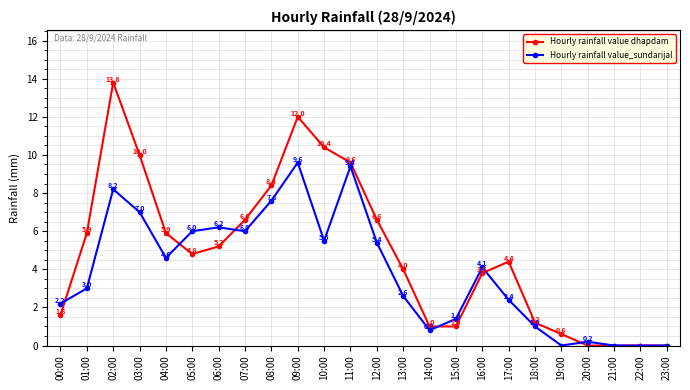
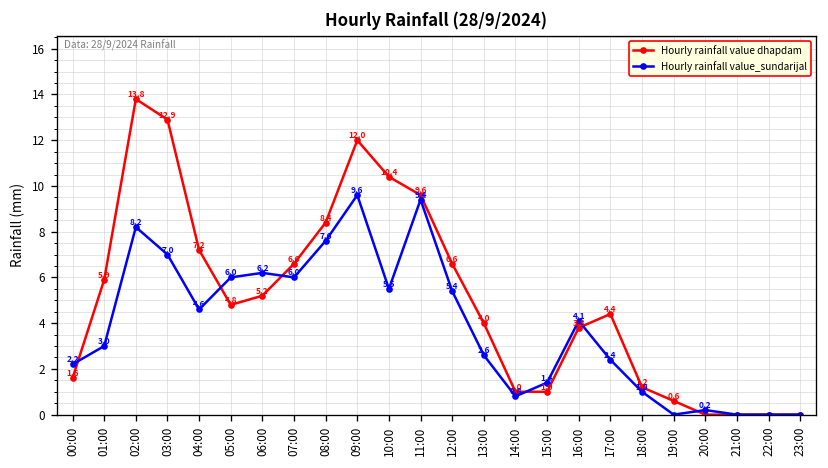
Hourly rainfall value dhapdam, 03:00: 10.0 -> 12.9
Hourly rainfall value dhapdam, 04:00: 5.9 -> 7.2
